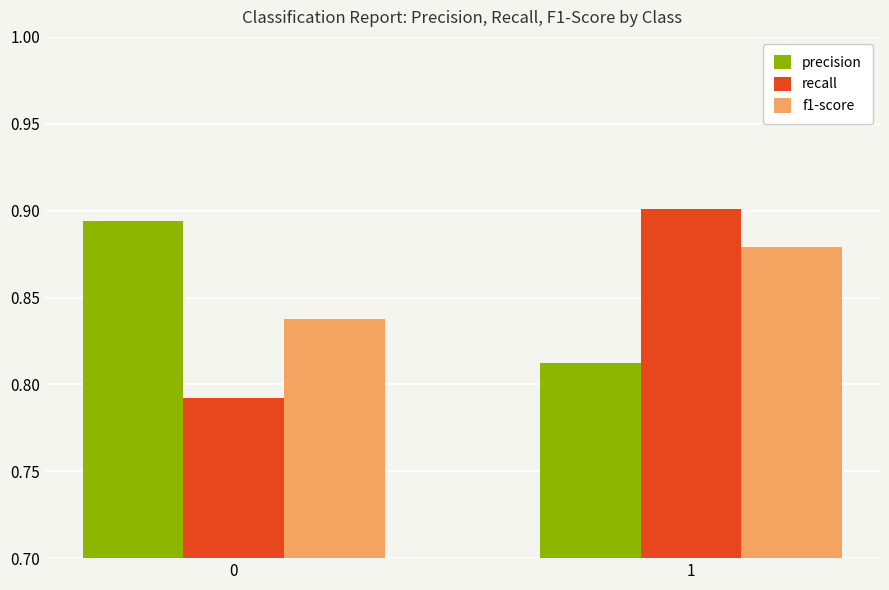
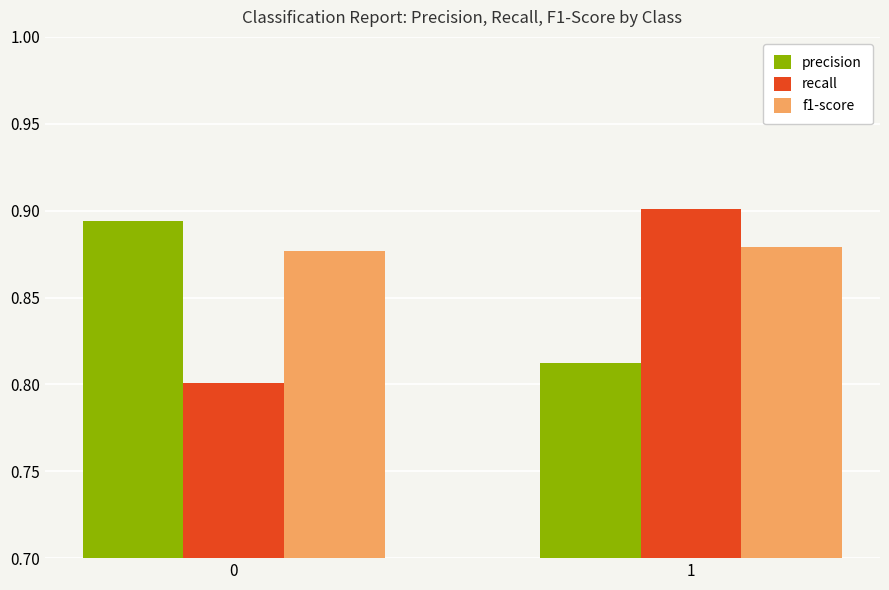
recall, 0: 0.792 -> 0.801
f1-score, 0: 0.838 -> 0.877
